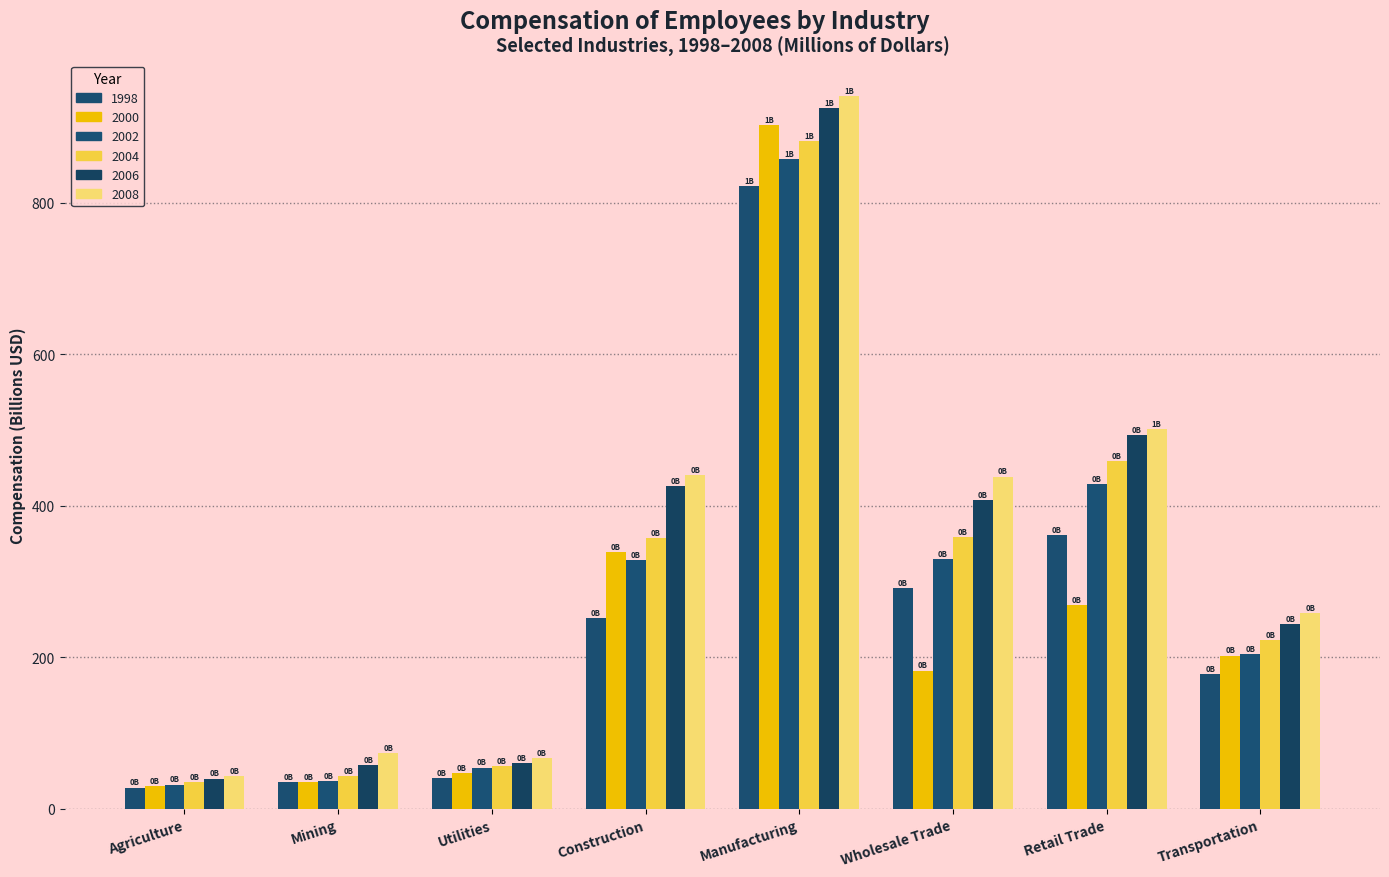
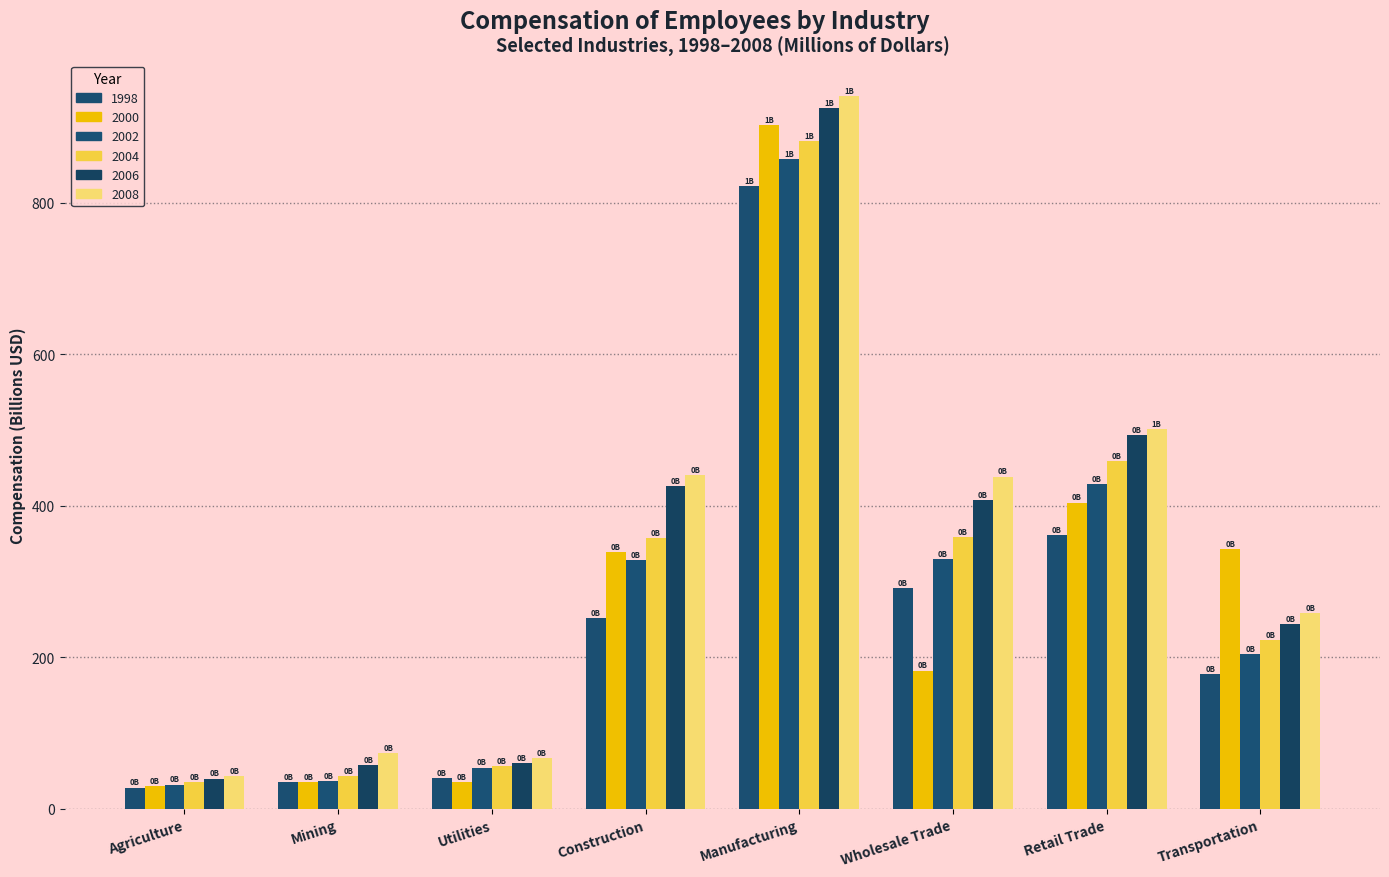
2000, Utilities: 50 -> 40
2000, Retail Trade: 270 -> 400
2000, Transportation: 200 -> 340
